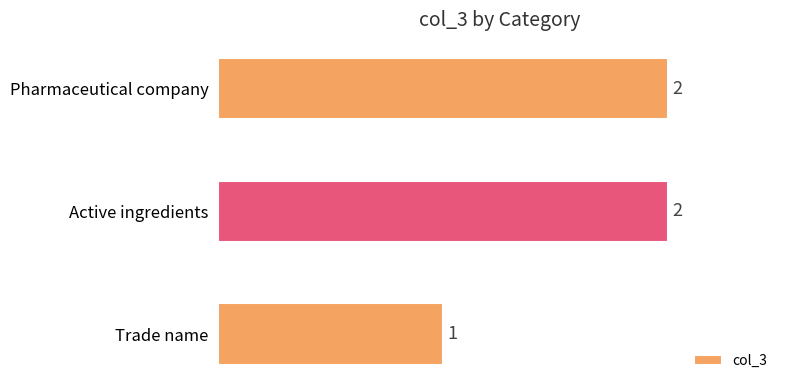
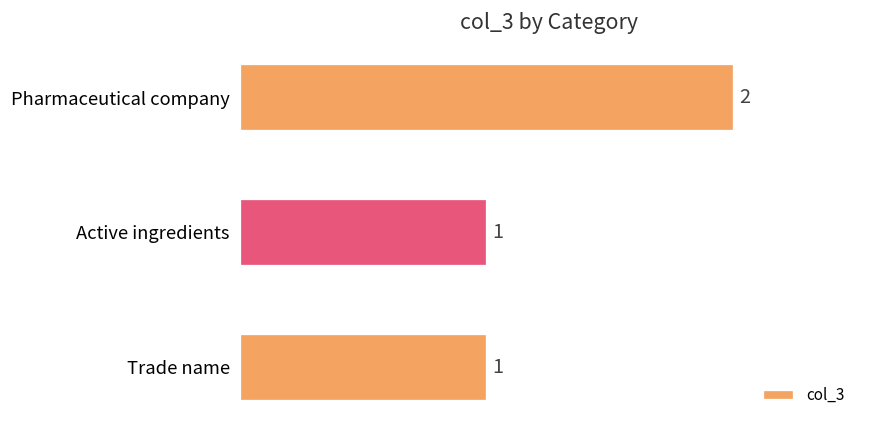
Active ingredients: 2 -> 1
